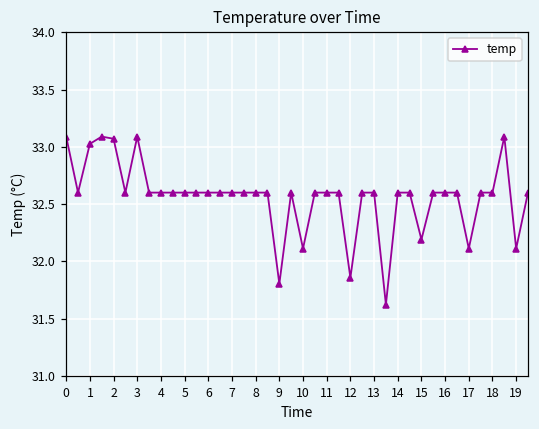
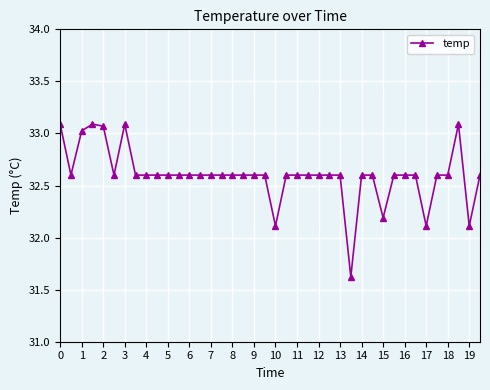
9: 31.80 -> 32.60
12: 31.86 -> 32.60
